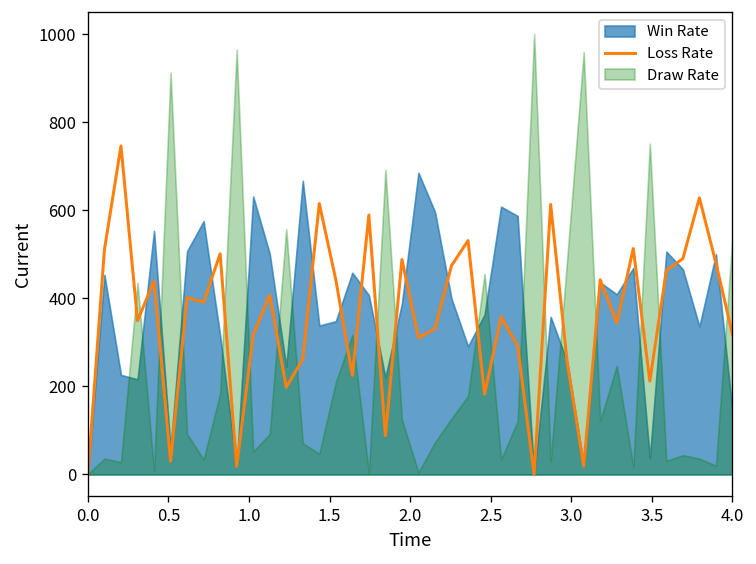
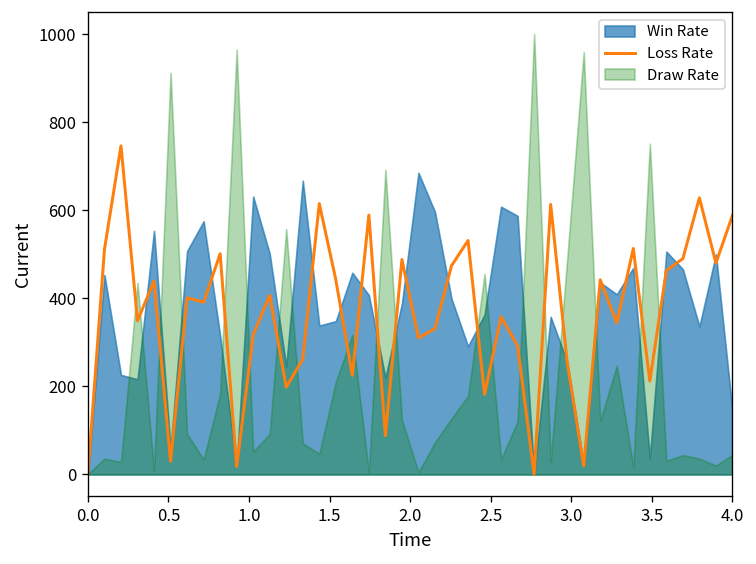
Loss Rate, 4.0: 320 -> 590
Draw Rate, 4.0: 540 -> 50
